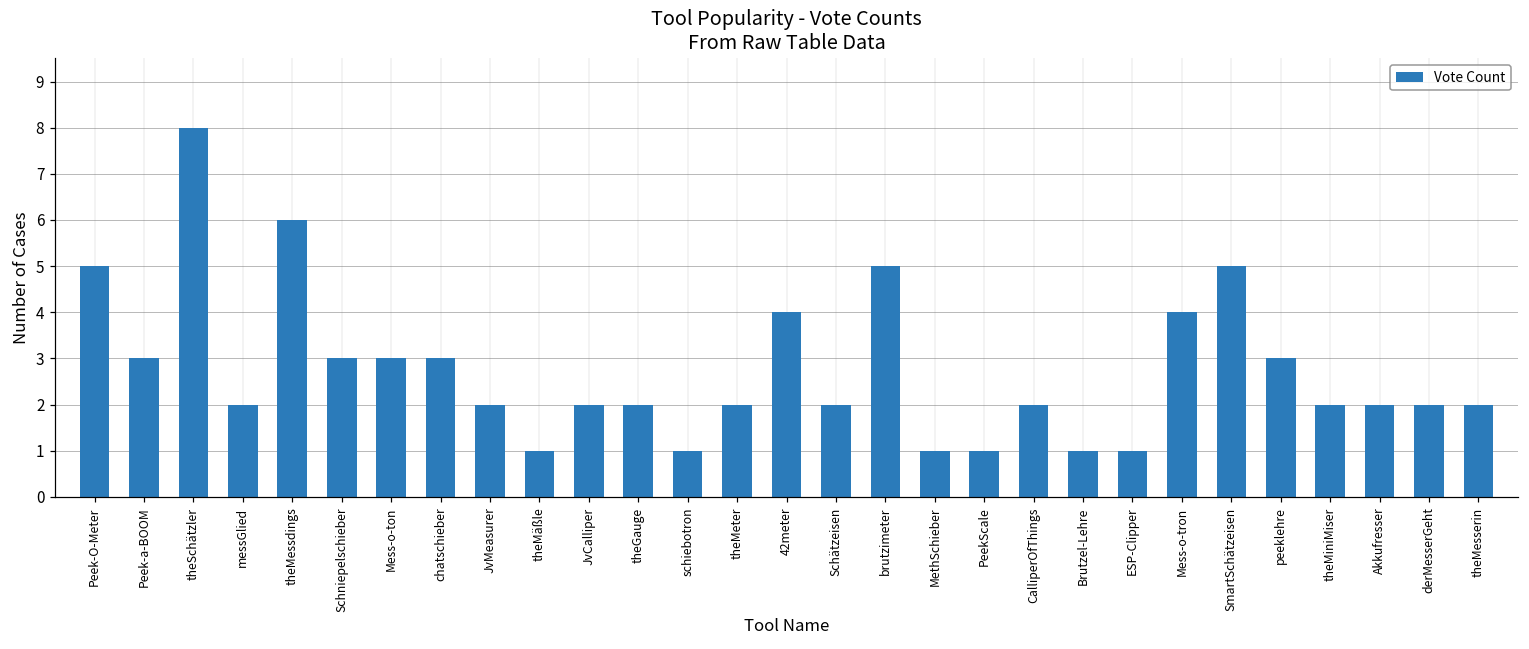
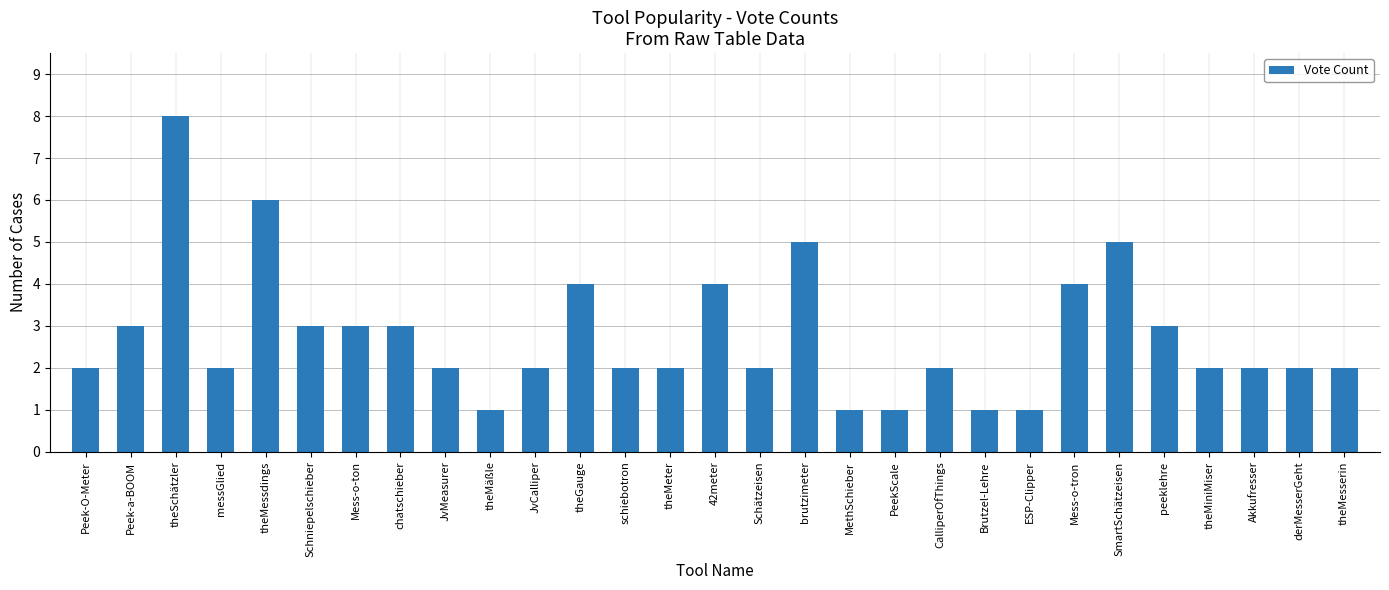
Peek-O-Meter: 5 -> 2
theGauge: 2 -> 4
schiebotron: 1 -> 2
